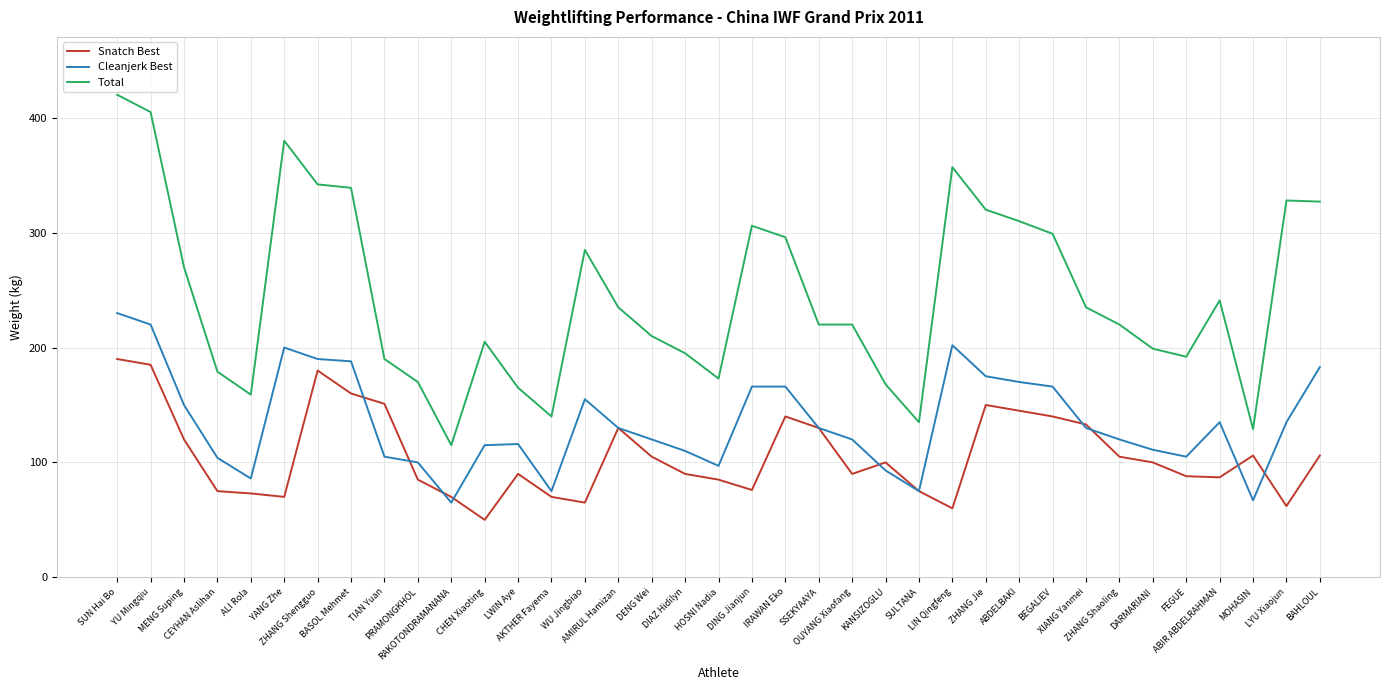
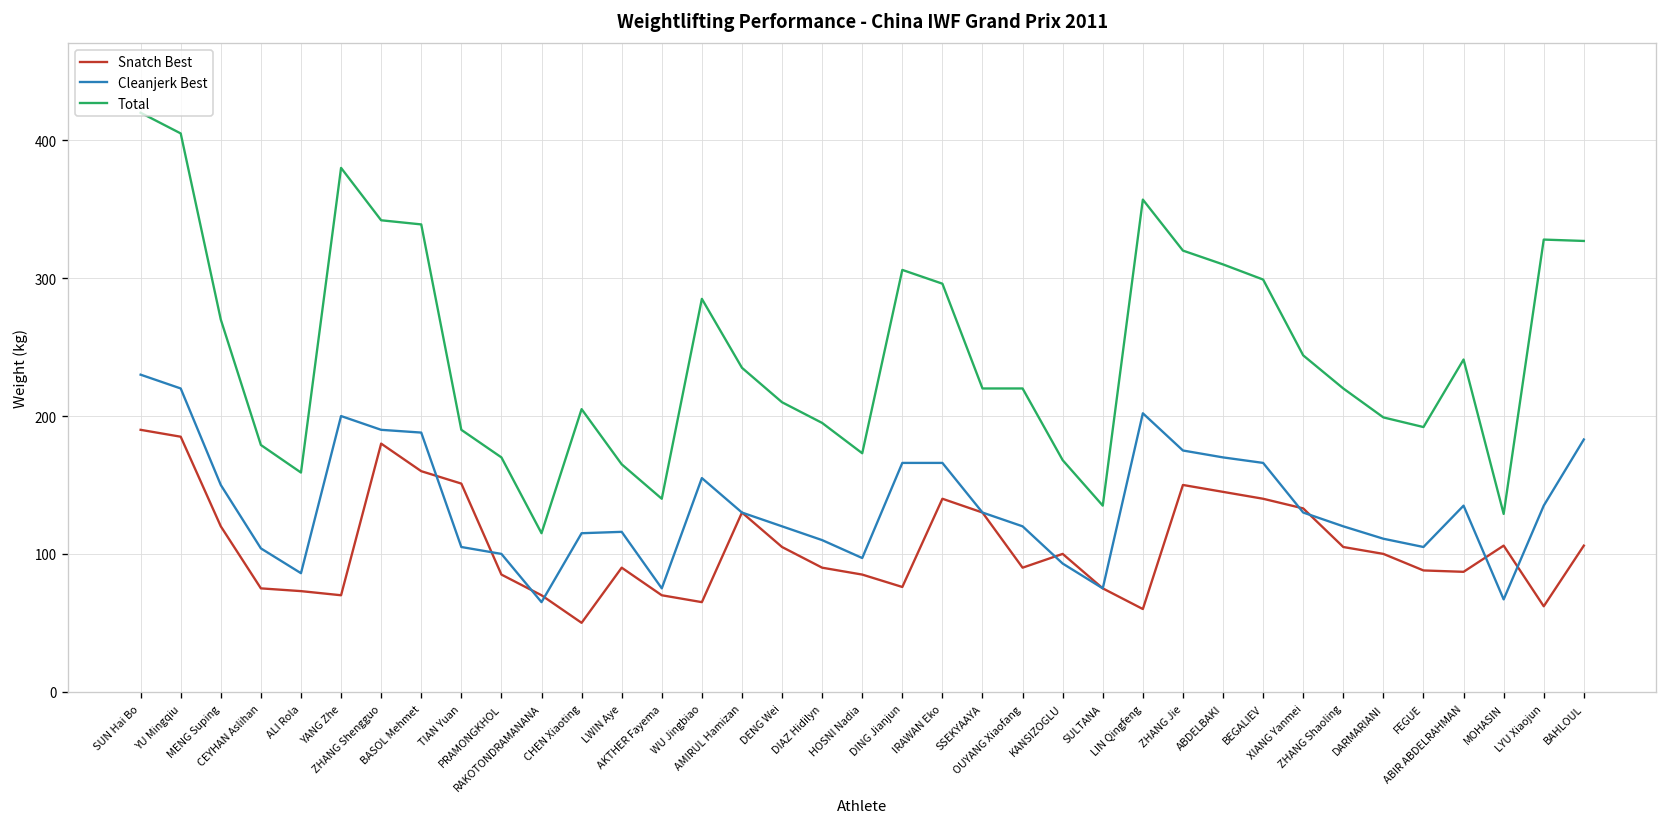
Total, XIANG Yanmei: 235 -> 244
